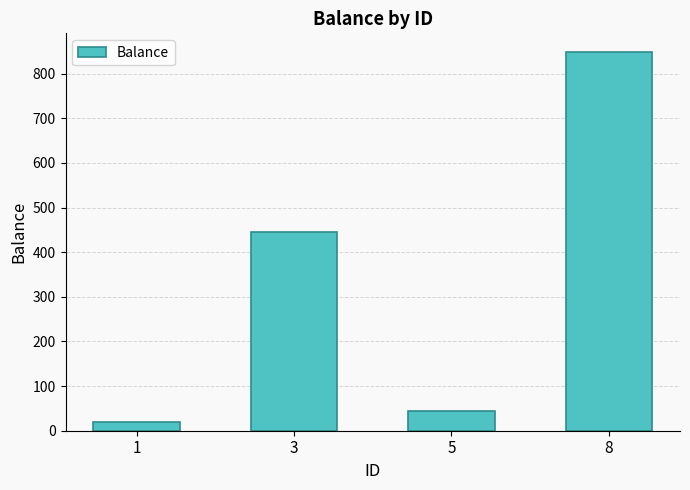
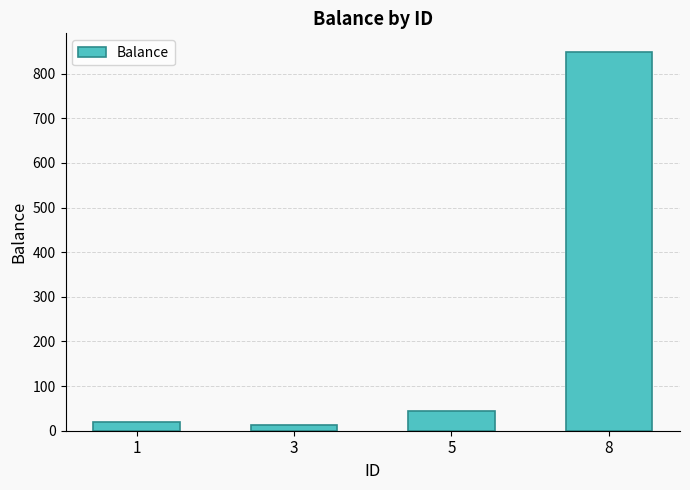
3: 450 -> 10
